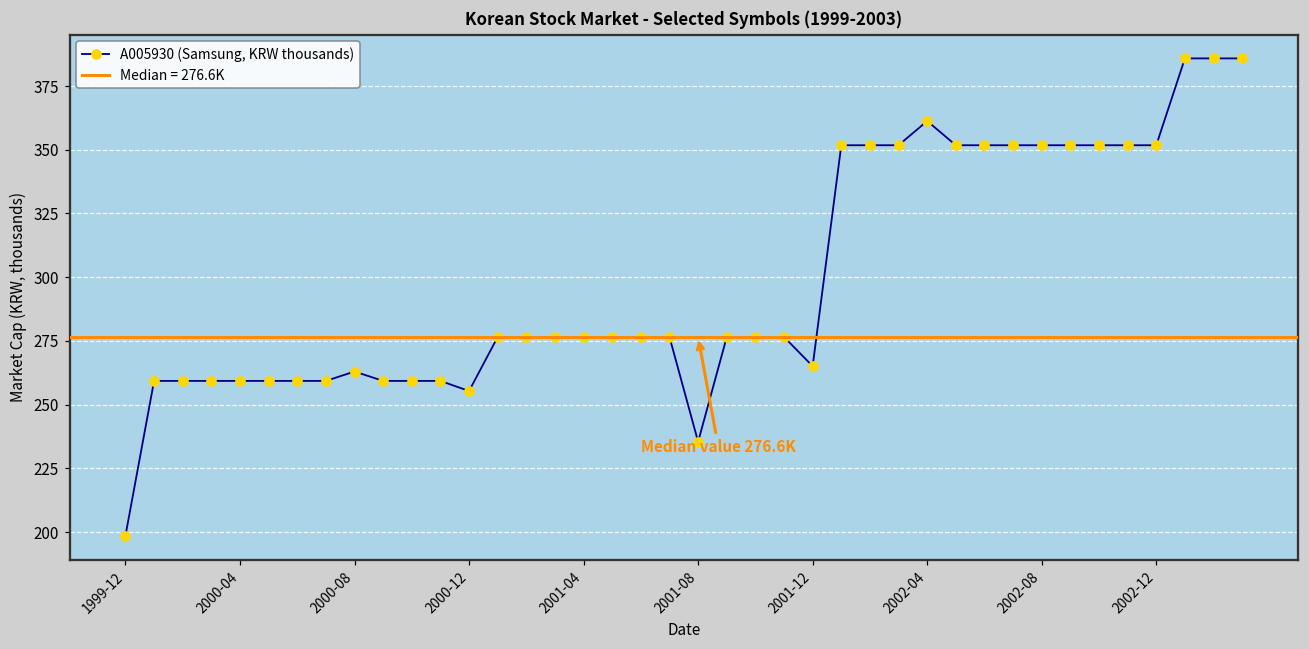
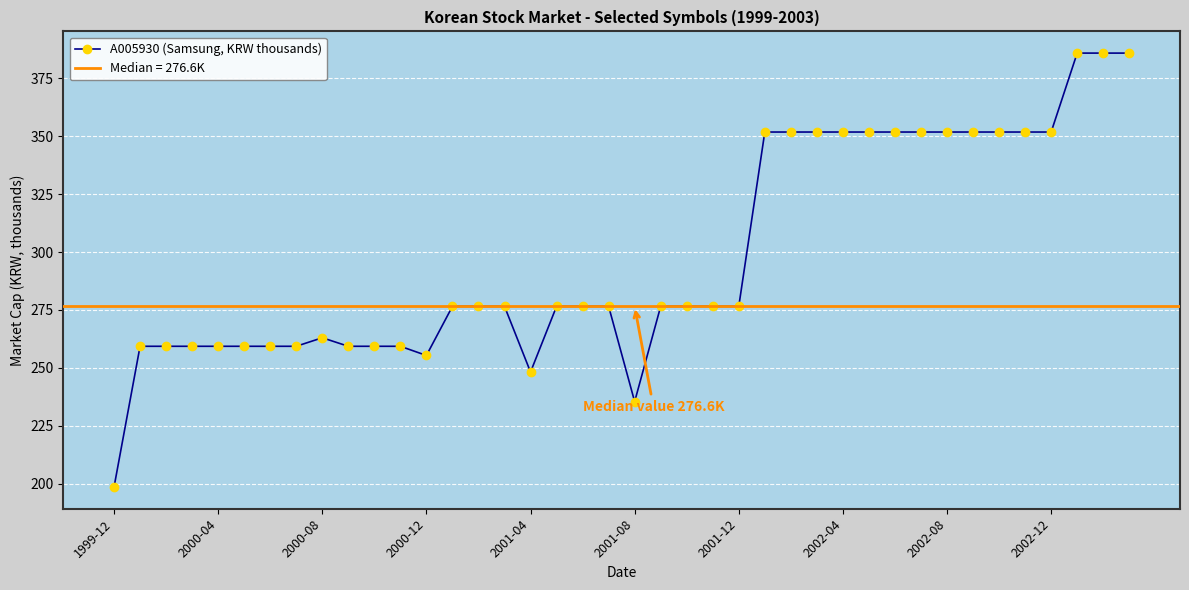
2001-04: 277 -> 248
2001-12: 265 -> 277
2002-04: 361 -> 352
